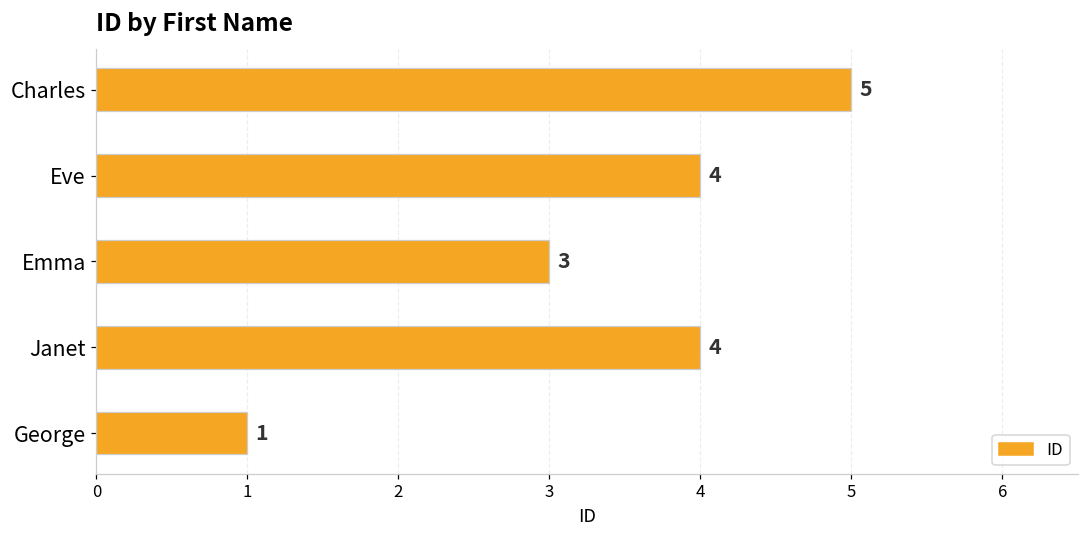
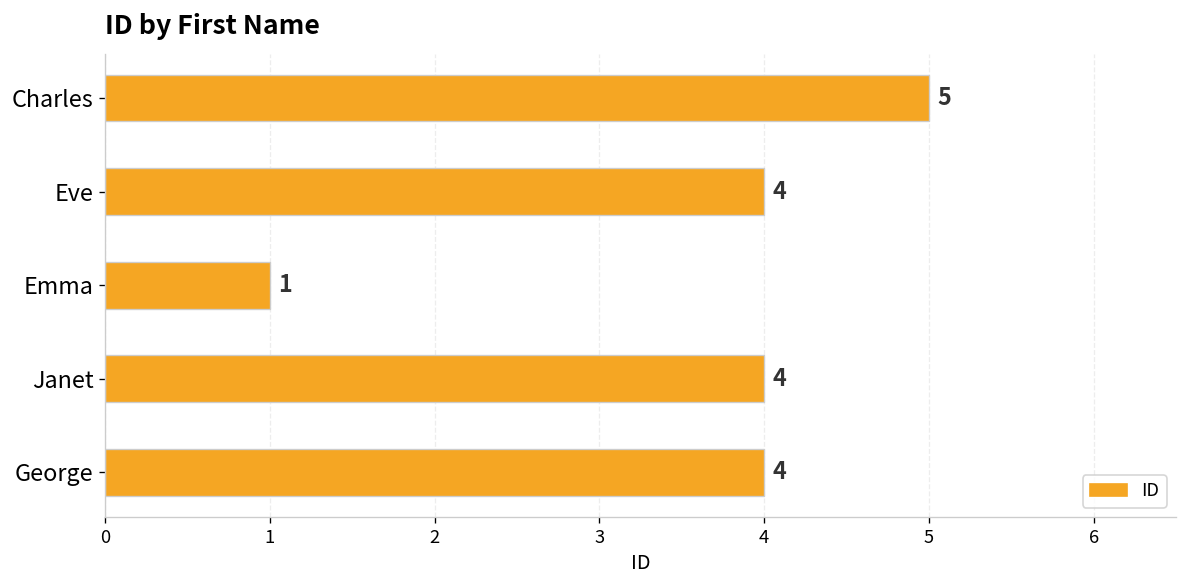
Emma: 3 -> 1
George: 1 -> 4
